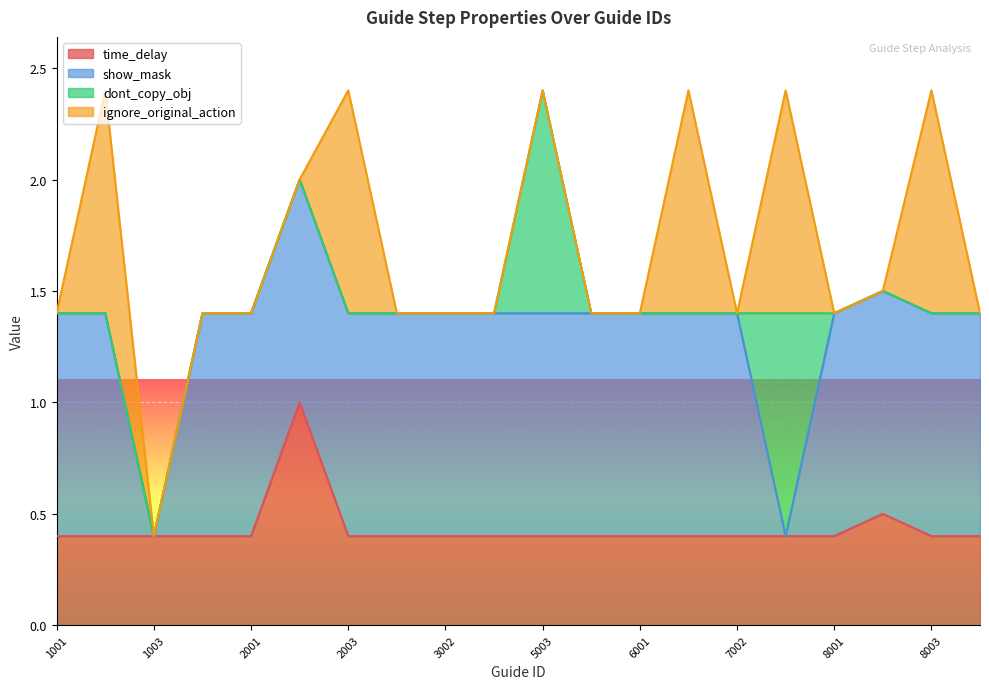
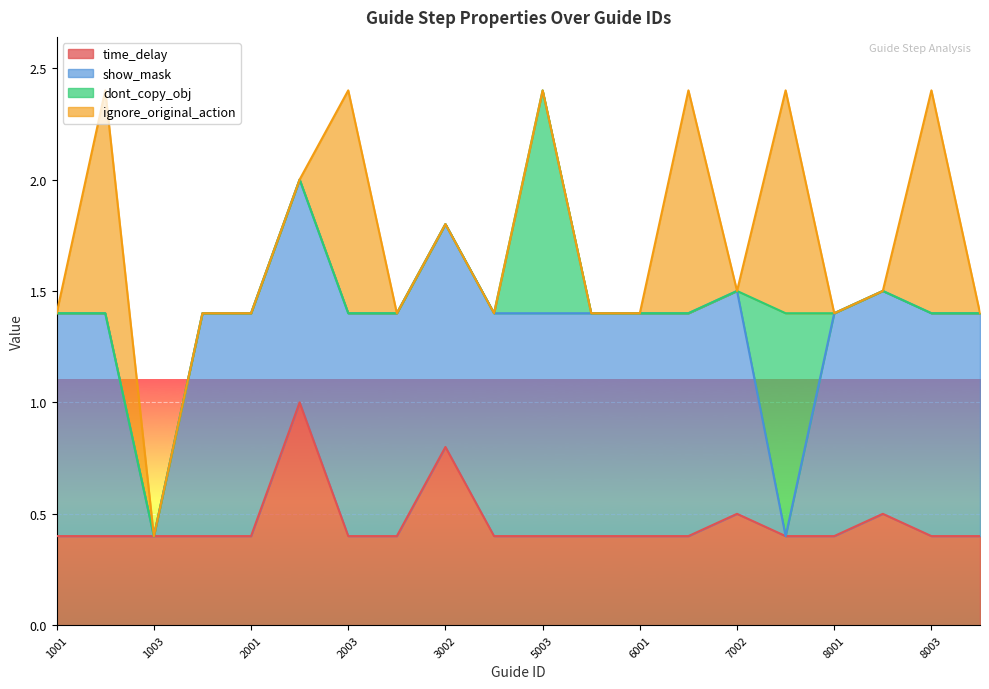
time_delay, 3002: 0.4 -> 0.8
time_delay, 7002: 0.4 -> 0.5
